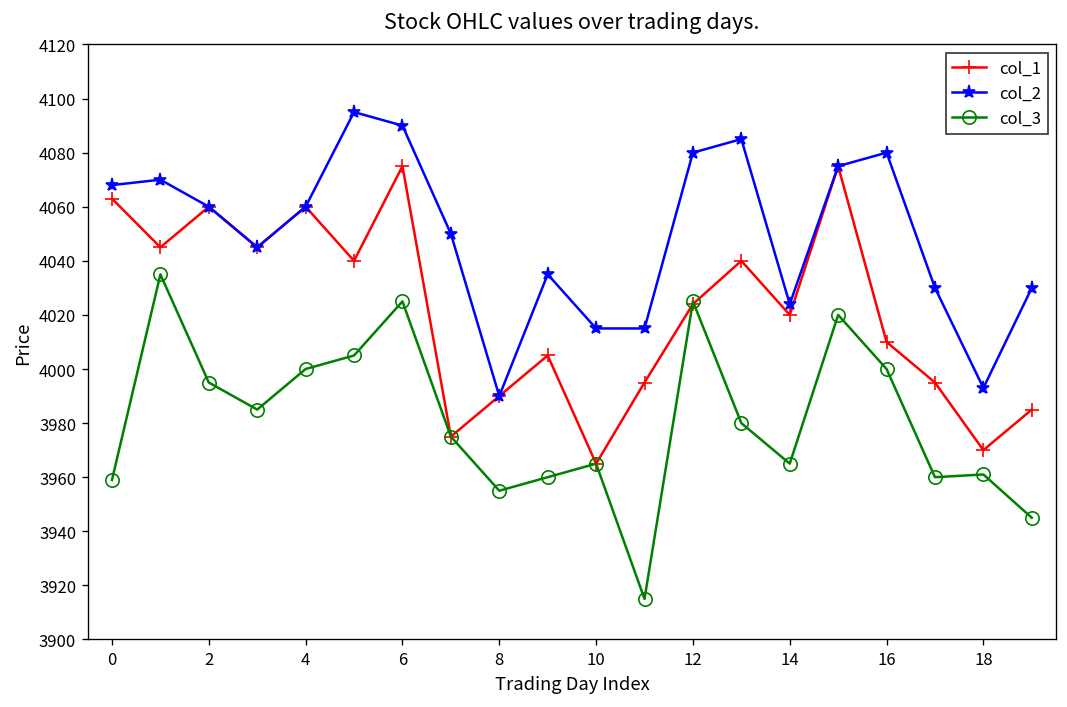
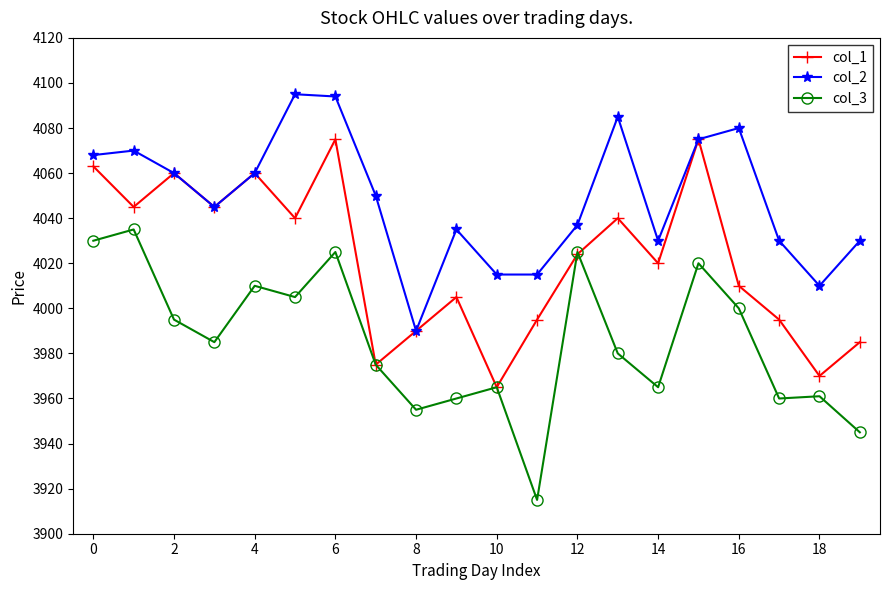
col_3, 0: 3959 -> 4030
col_3, 4: 4000 -> 4010
col_2, 6: 4090 -> 4094
col_2, 12: 4080 -> 4037
col_2, 14: 4024 -> 4030
col_2, 18: 3993 -> 4010
